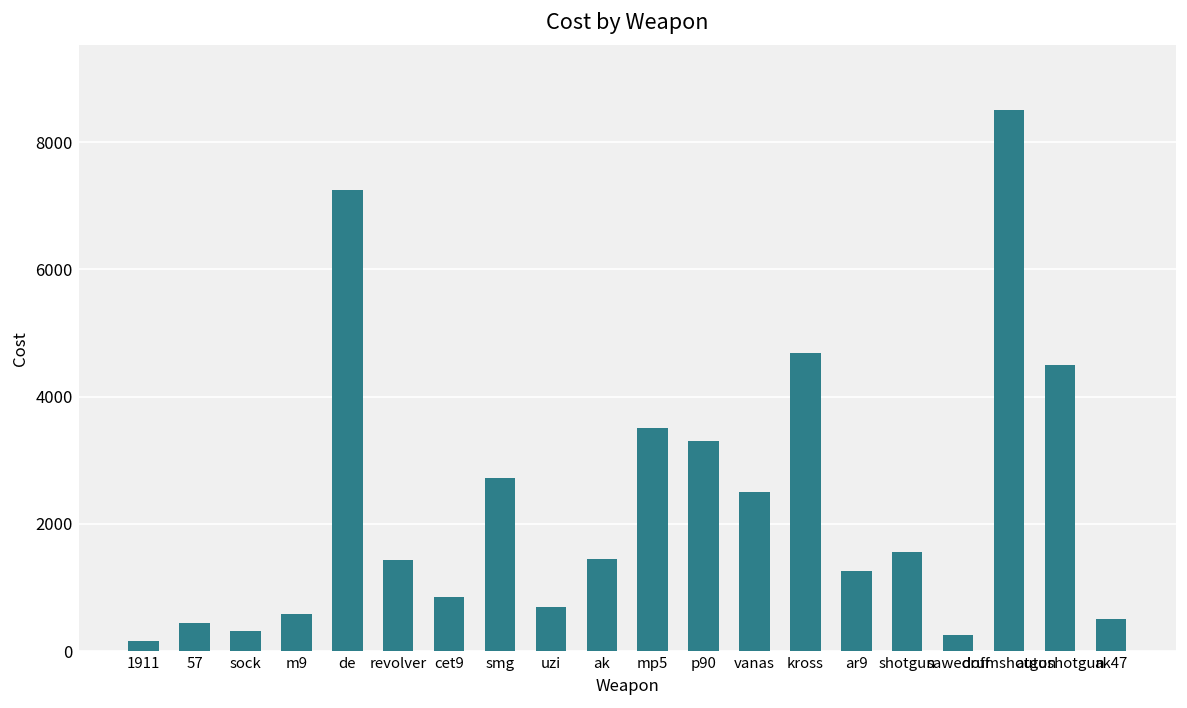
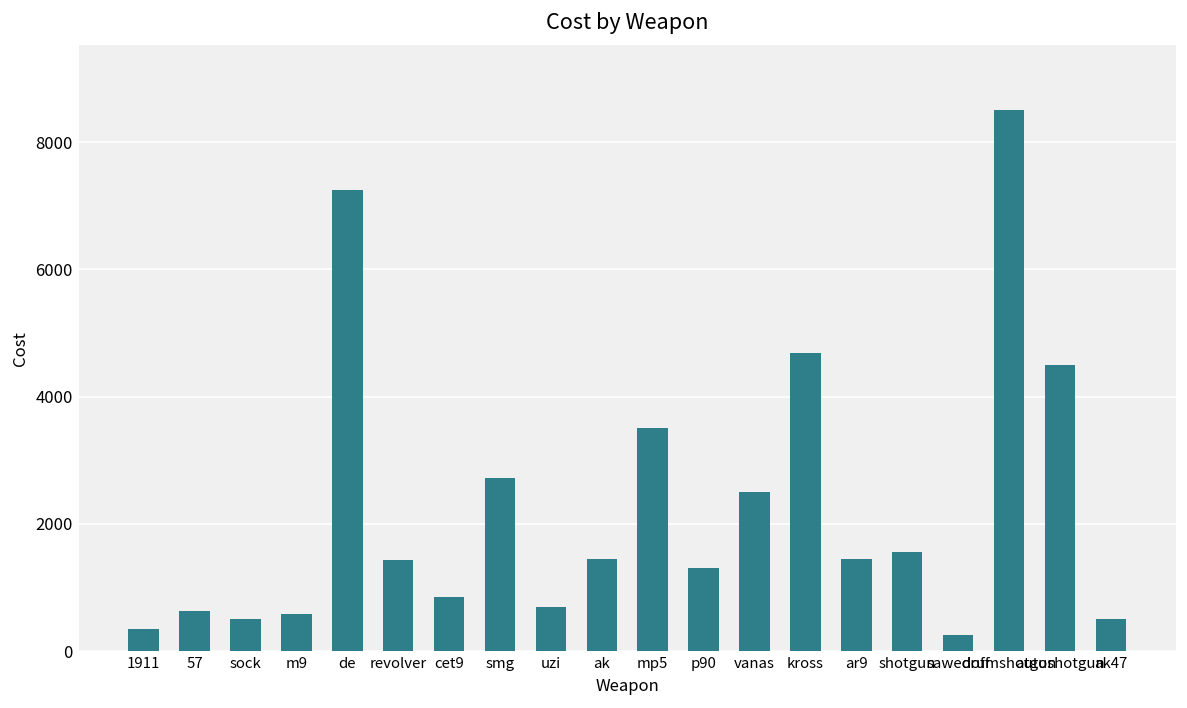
1911: 200 -> 400
57: 400 -> 600
sock: 300 -> 500
p90: 3300 -> 1300
ar9: 1300 -> 1500
